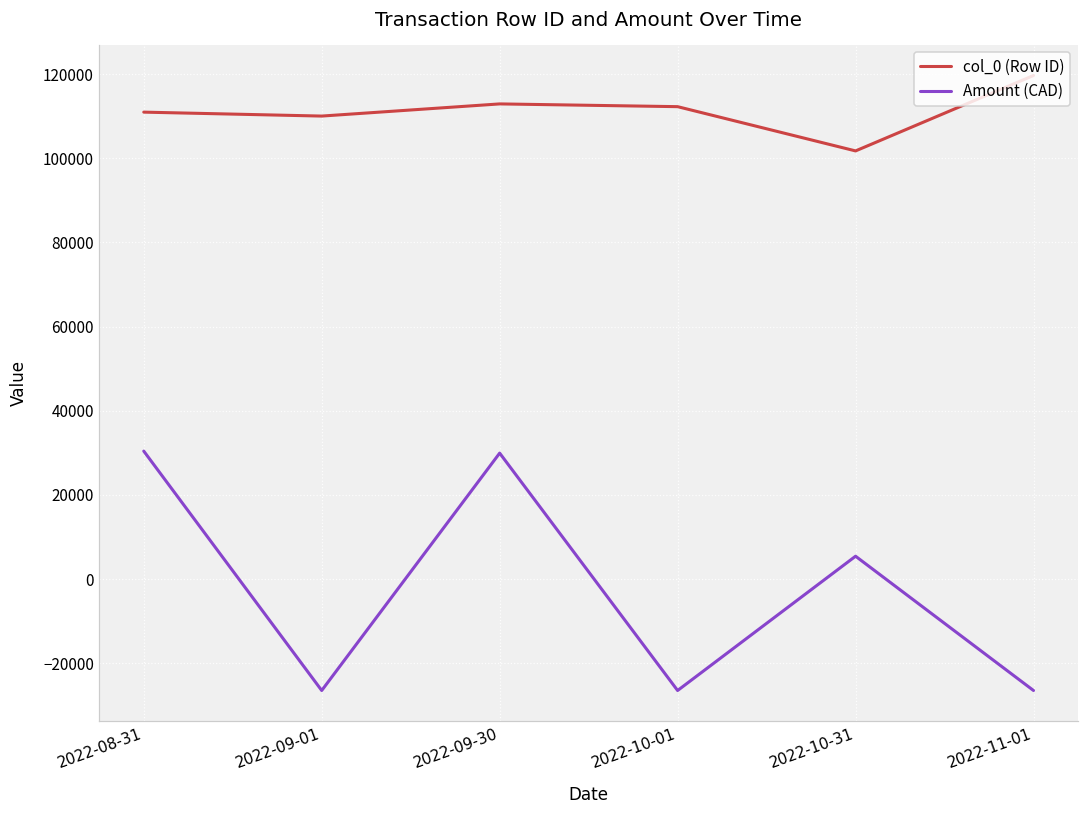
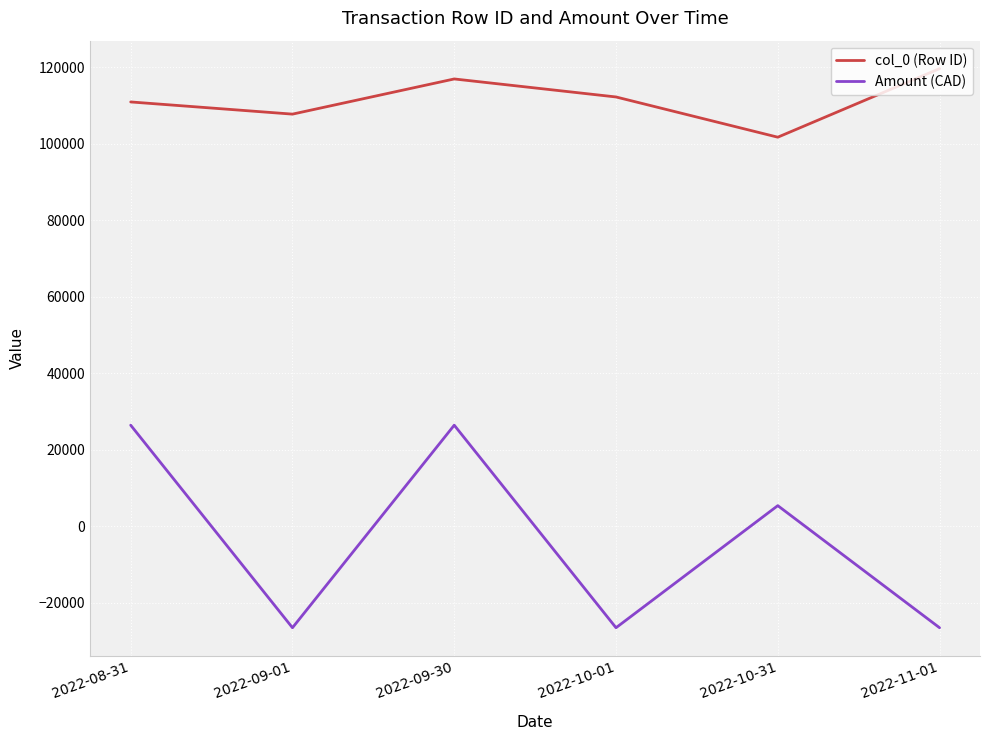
Amount (CAD), 2022-08-31: 30000 -> 26000
col_0 (Row ID), 2022-09-01: 110000 -> 108000
col_0 (Row ID), 2022-09-30: 113000 -> 117000
Amount (CAD), 2022-09-30: 30000 -> 26000
